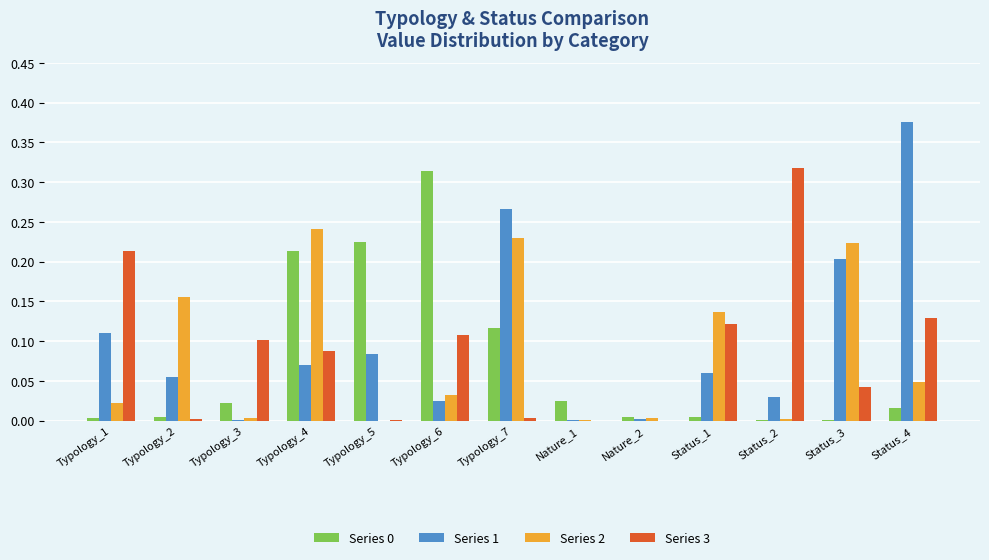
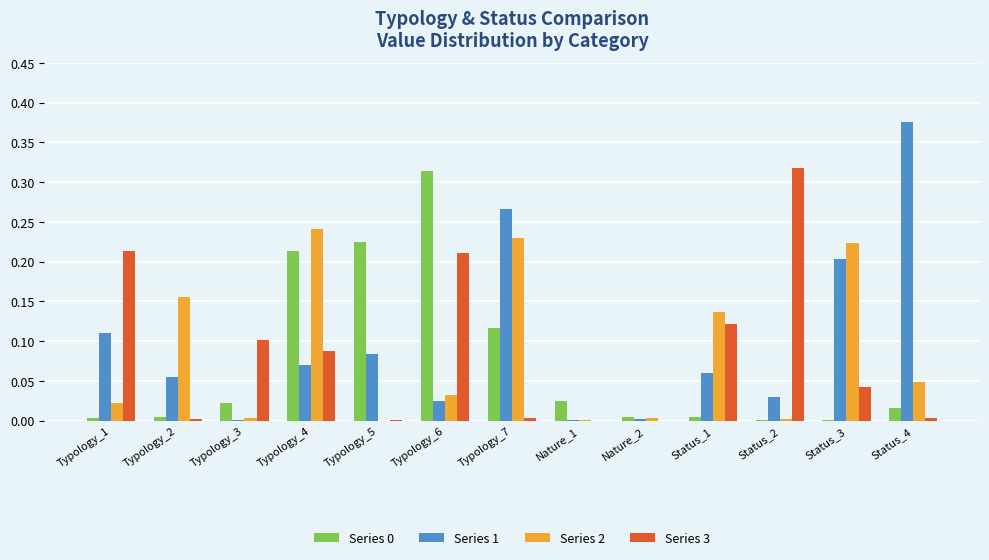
Series 3, Typology_6: 0.11 -> 0.21
Series 3, Status_4: 0.13 -> 0.00
